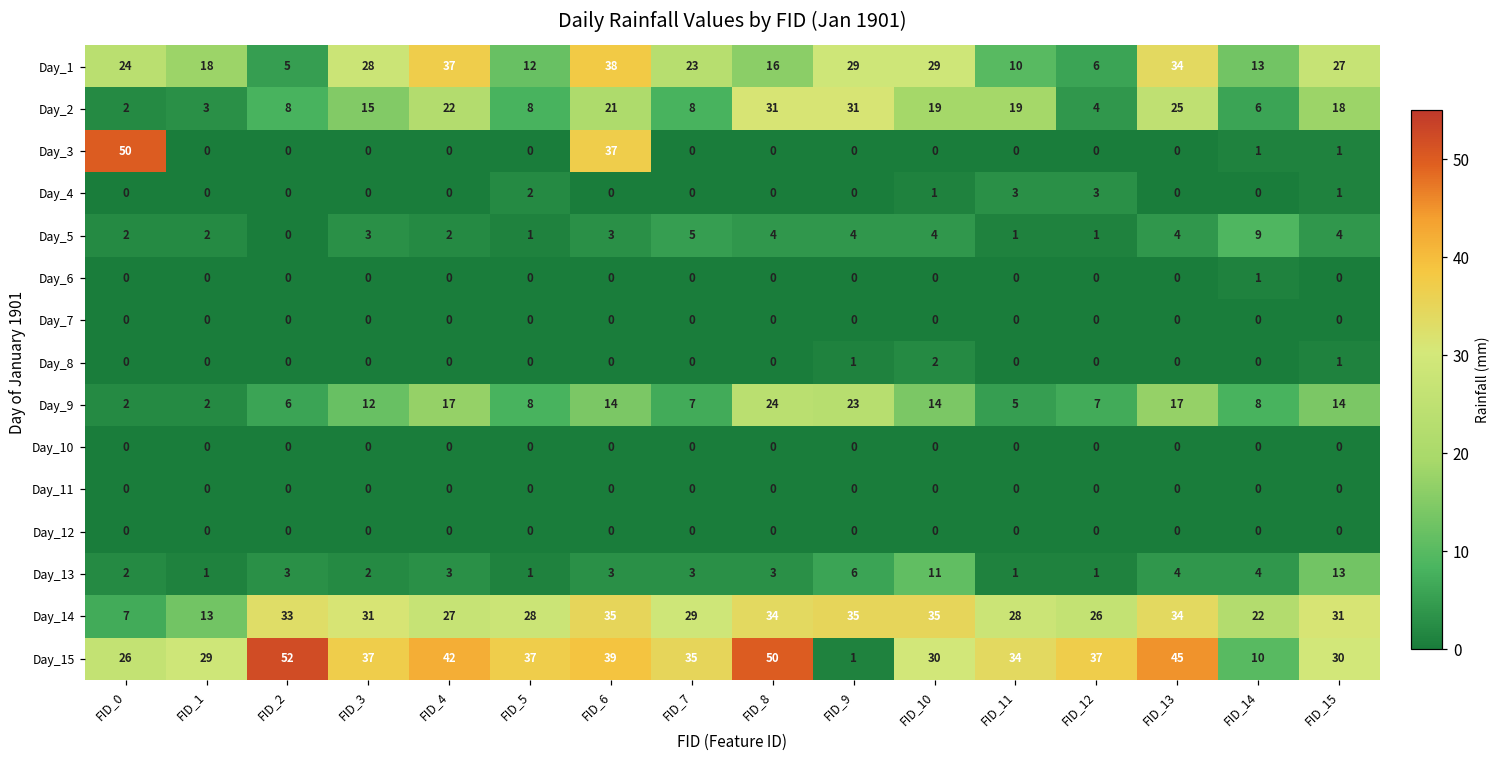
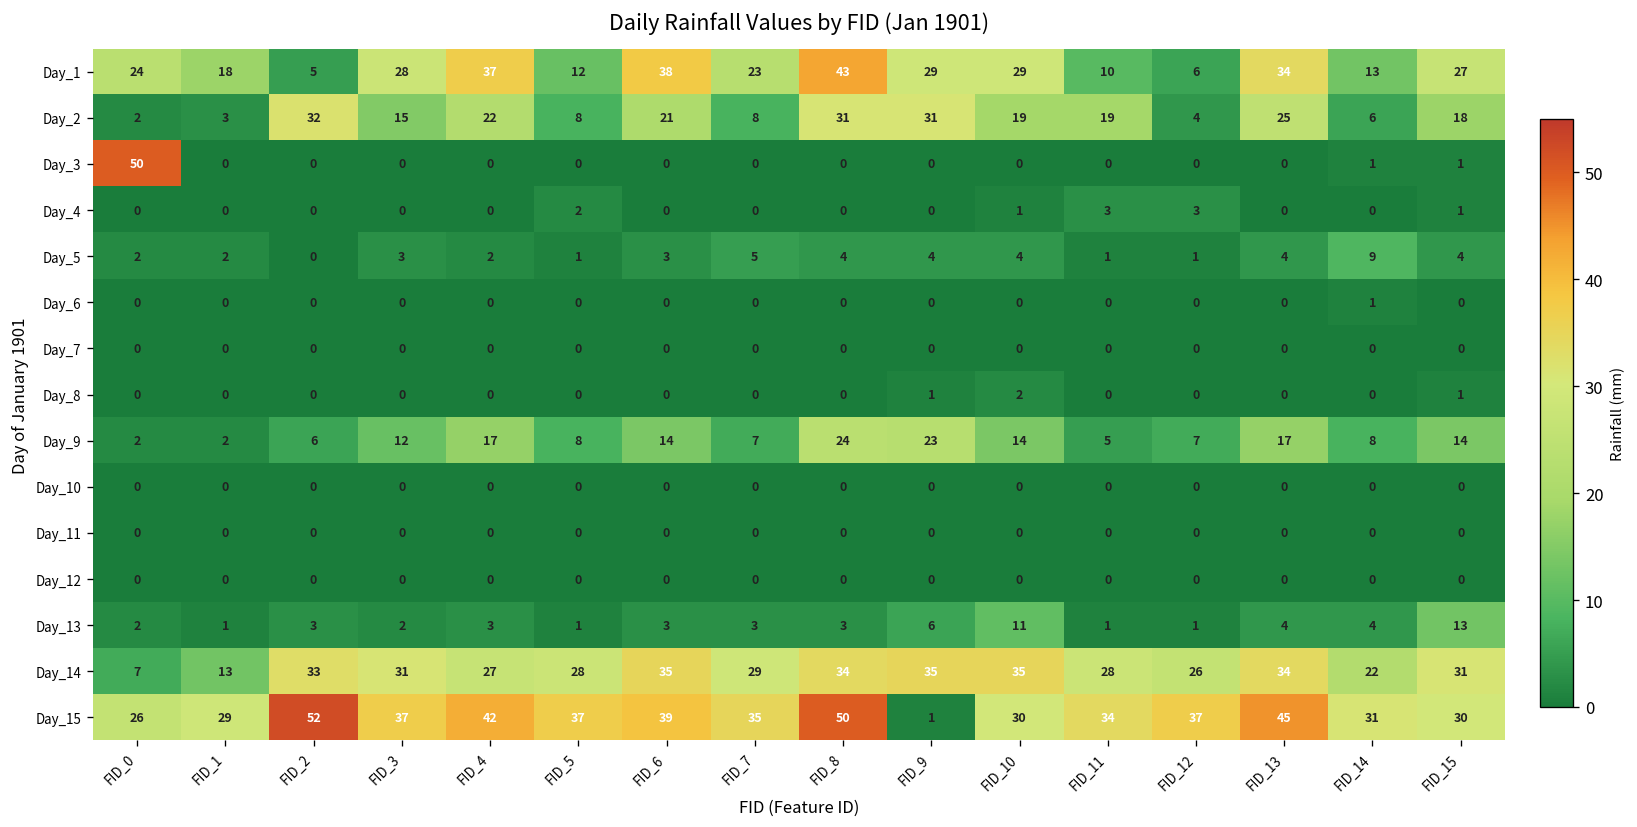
Day_1, FID_8: 16 -> 43
Day_2, FID_2: 8 -> 32
Day_3, FID_6: 37 -> 0
Day_15, FID_14: 10 -> 31
